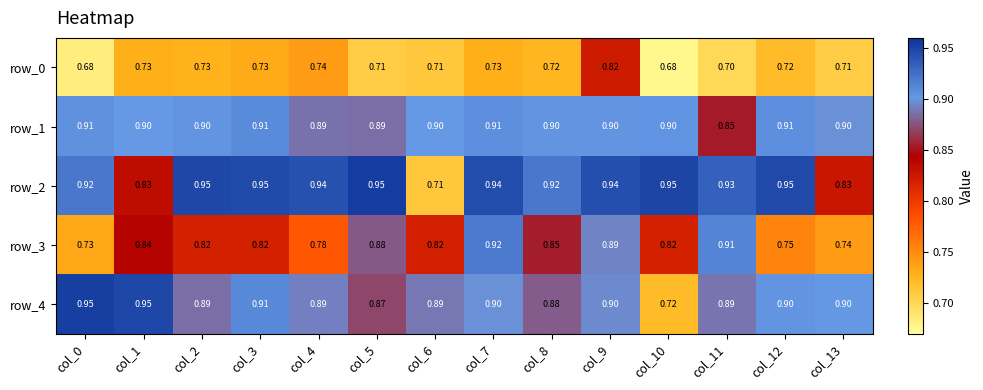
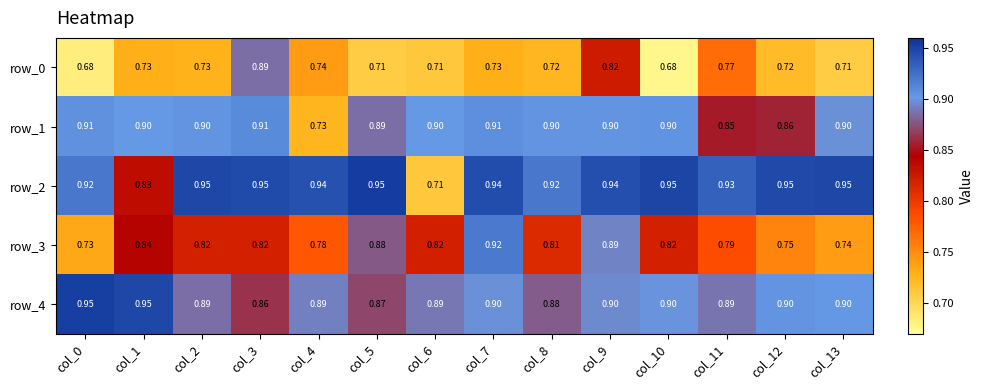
row_0, col_3: 0.73 -> 0.89
row_0, col_11: 0.70 -> 0.77
row_1, col_4: 0.89 -> 0.73
row_1, col_12: 0.91 -> 0.86
row_2, col_13: 0.83 -> 0.95
row_3, col_8: 0.85 -> 0.81
row_3, col_11: 0.91 -> 0.79
row_4, col_3: 0.91 -> 0.86
row_4, col_10: 0.72 -> 0.90
